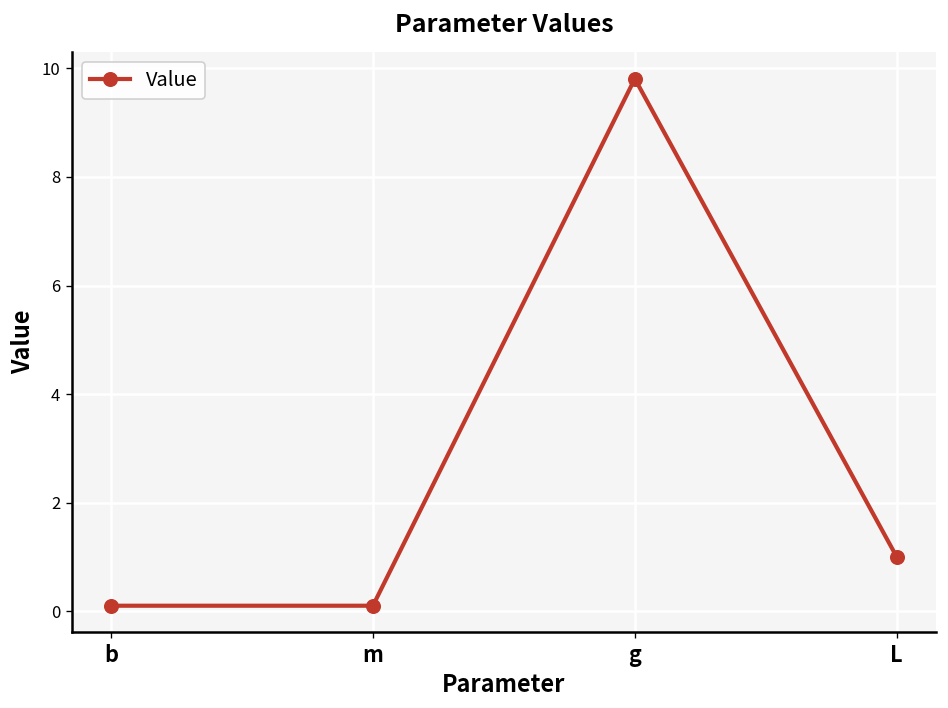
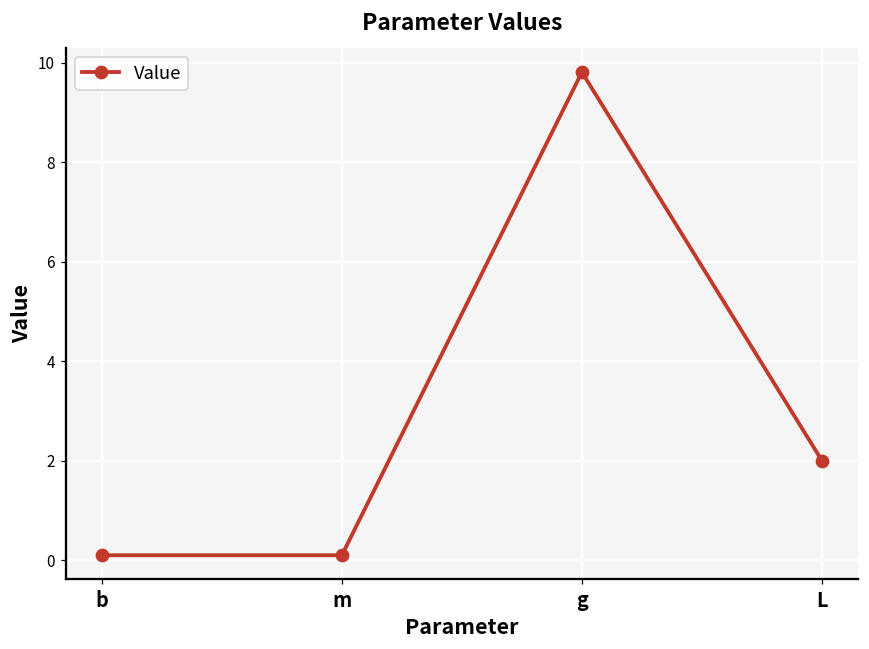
L: 1 -> 2
